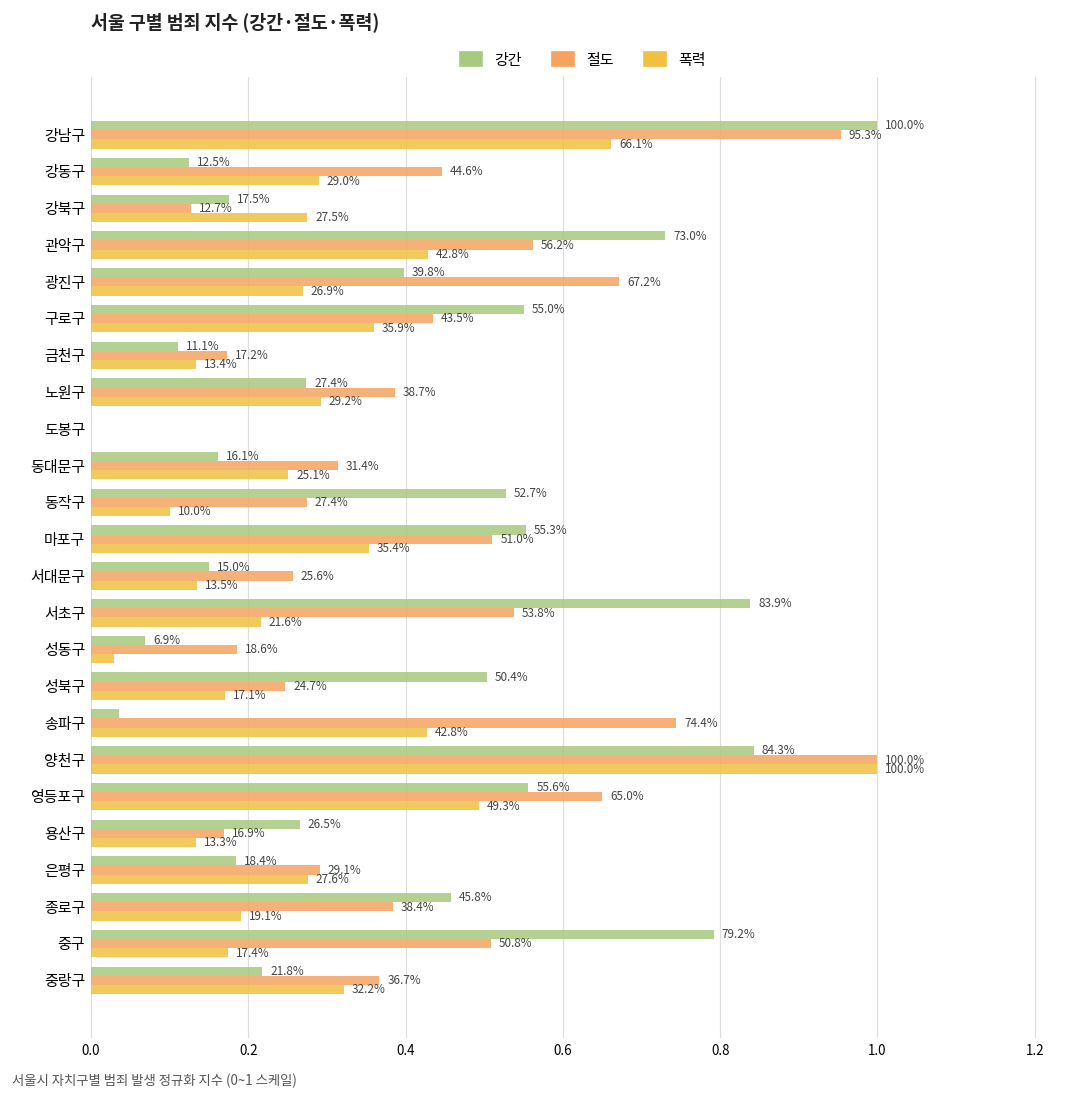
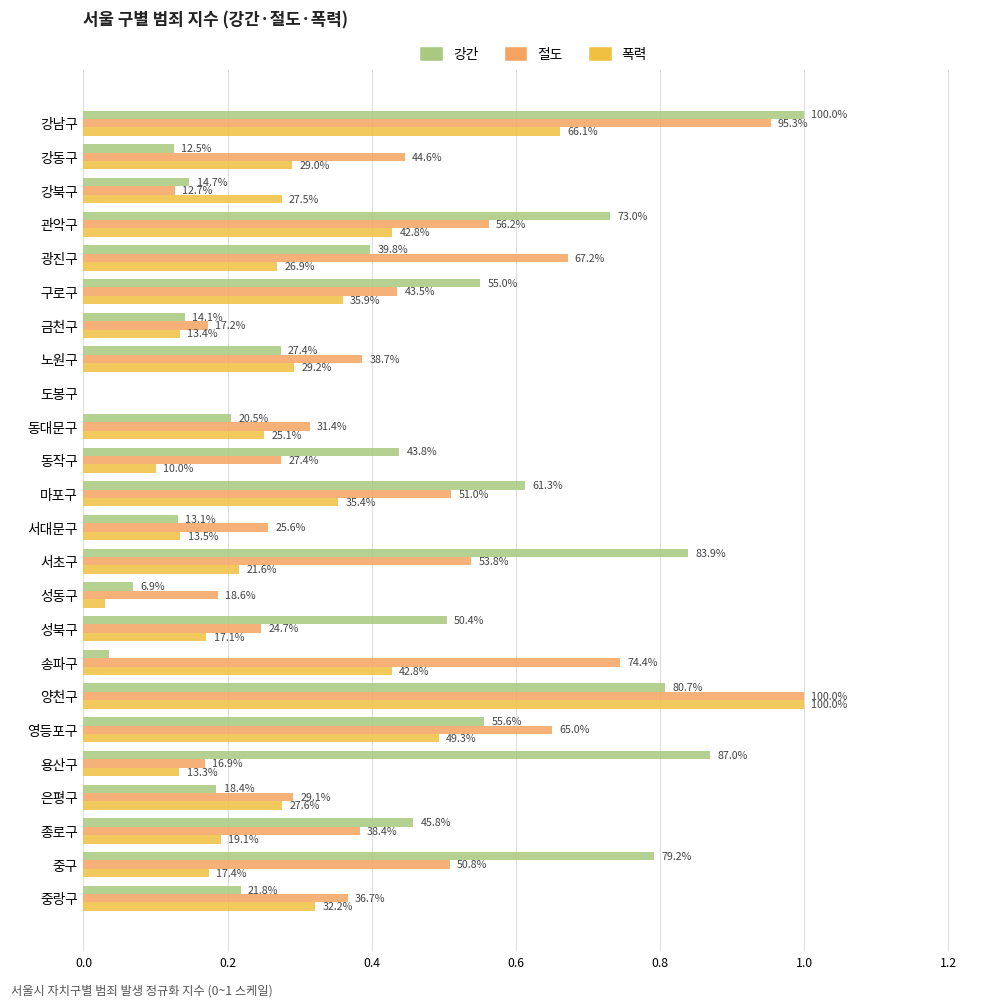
강간, 강북구: 17.5% -> 14.7%
강간, 금천구: 11.1% -> 14.1%
강간, 동대문구: 16.1% -> 20.5%
강간, 동작구: 52.7% -> 43.8%
강간, 마포구: 55.3% -> 61.3%
강간, 서대문구: 15.0% -> 13.1%
강간, 양천구: 84.3% -> 80.7%
강간, 용산구: 26.5% -> 87.0%
